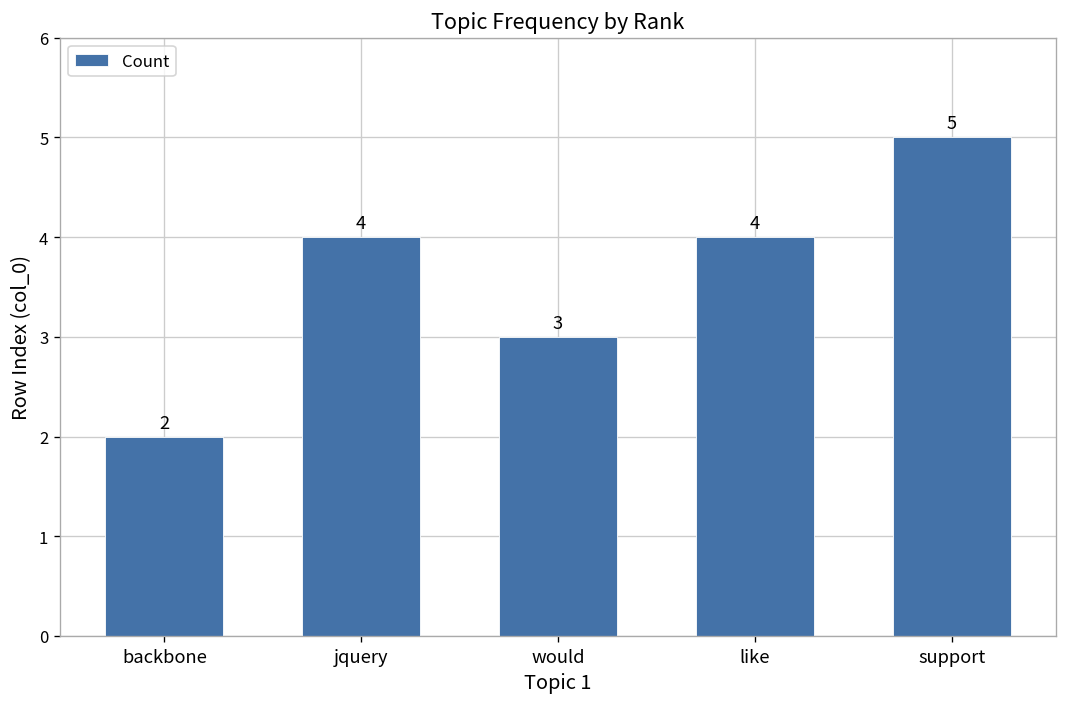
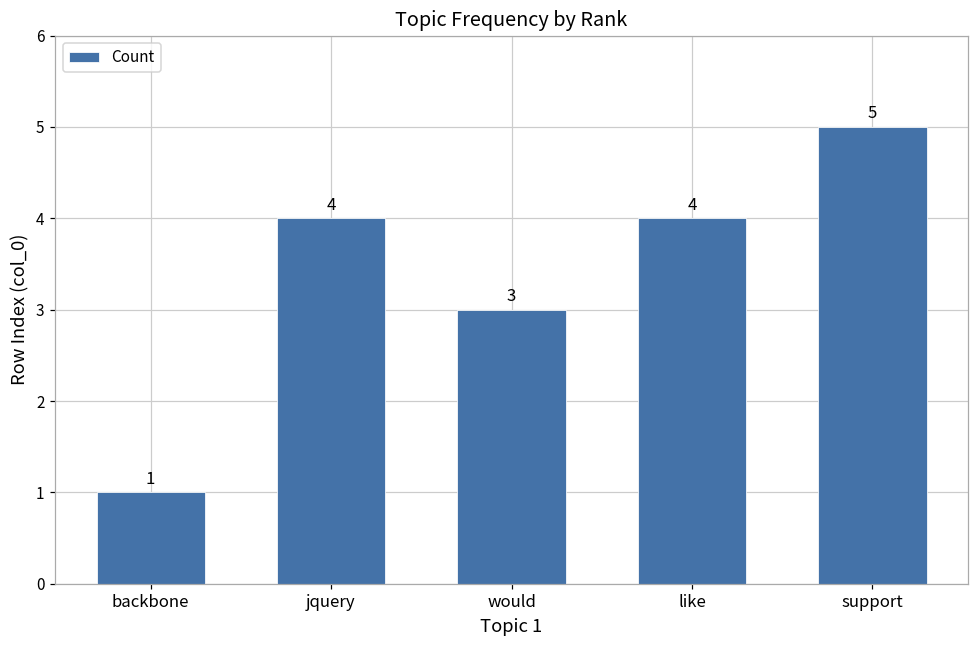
backbone: 2 -> 1
